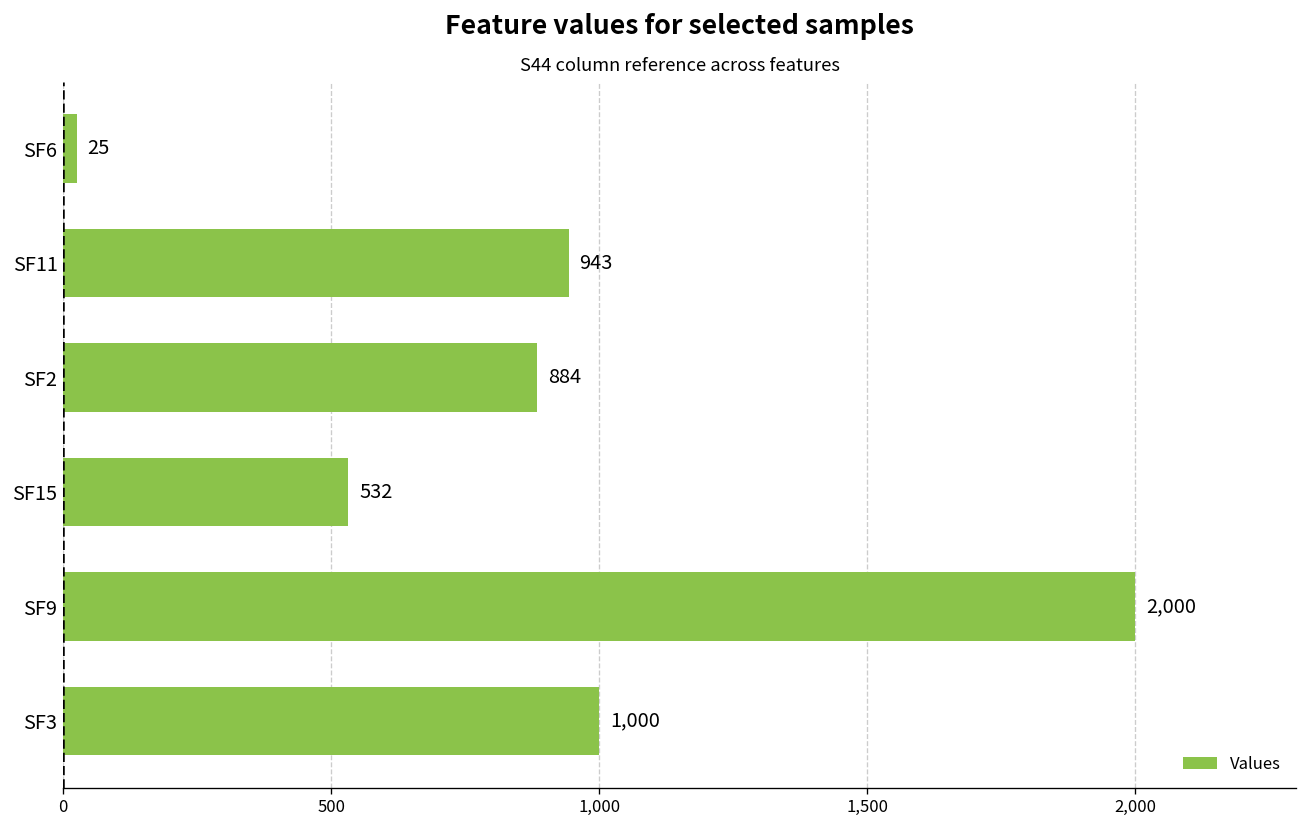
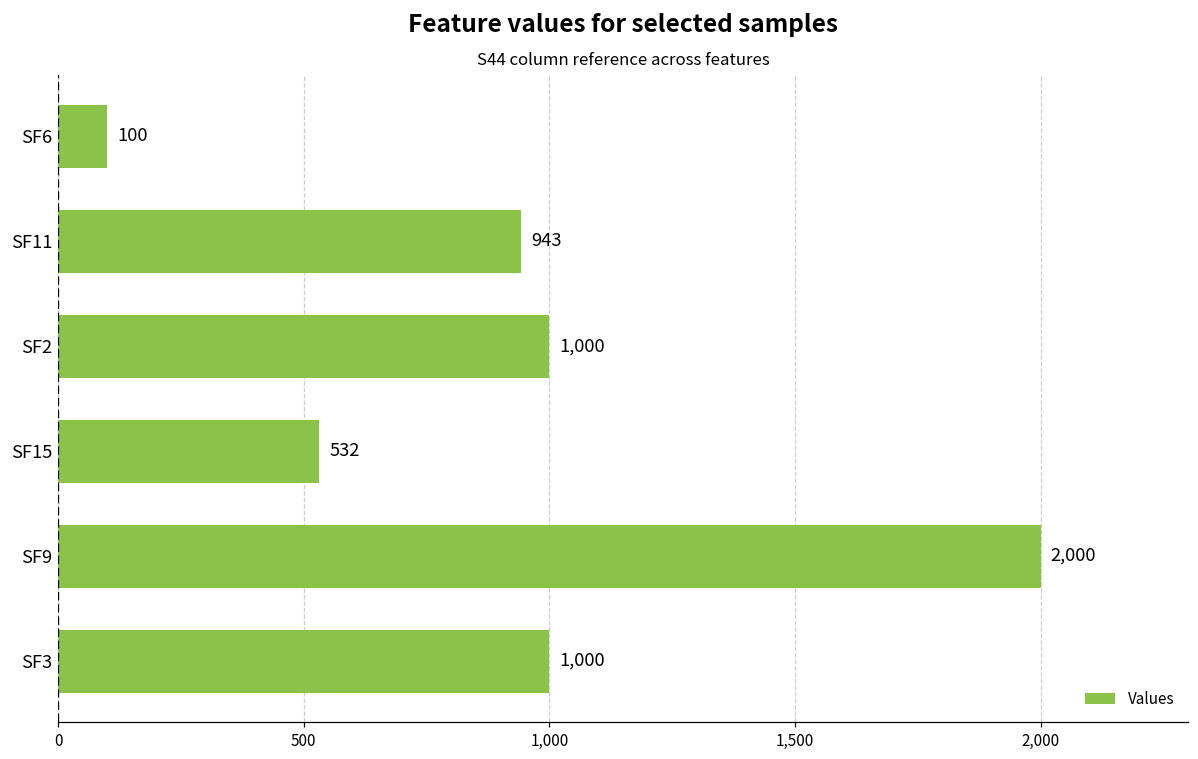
SF6: 25 -> 100
SF2: 884 -> 1,000
